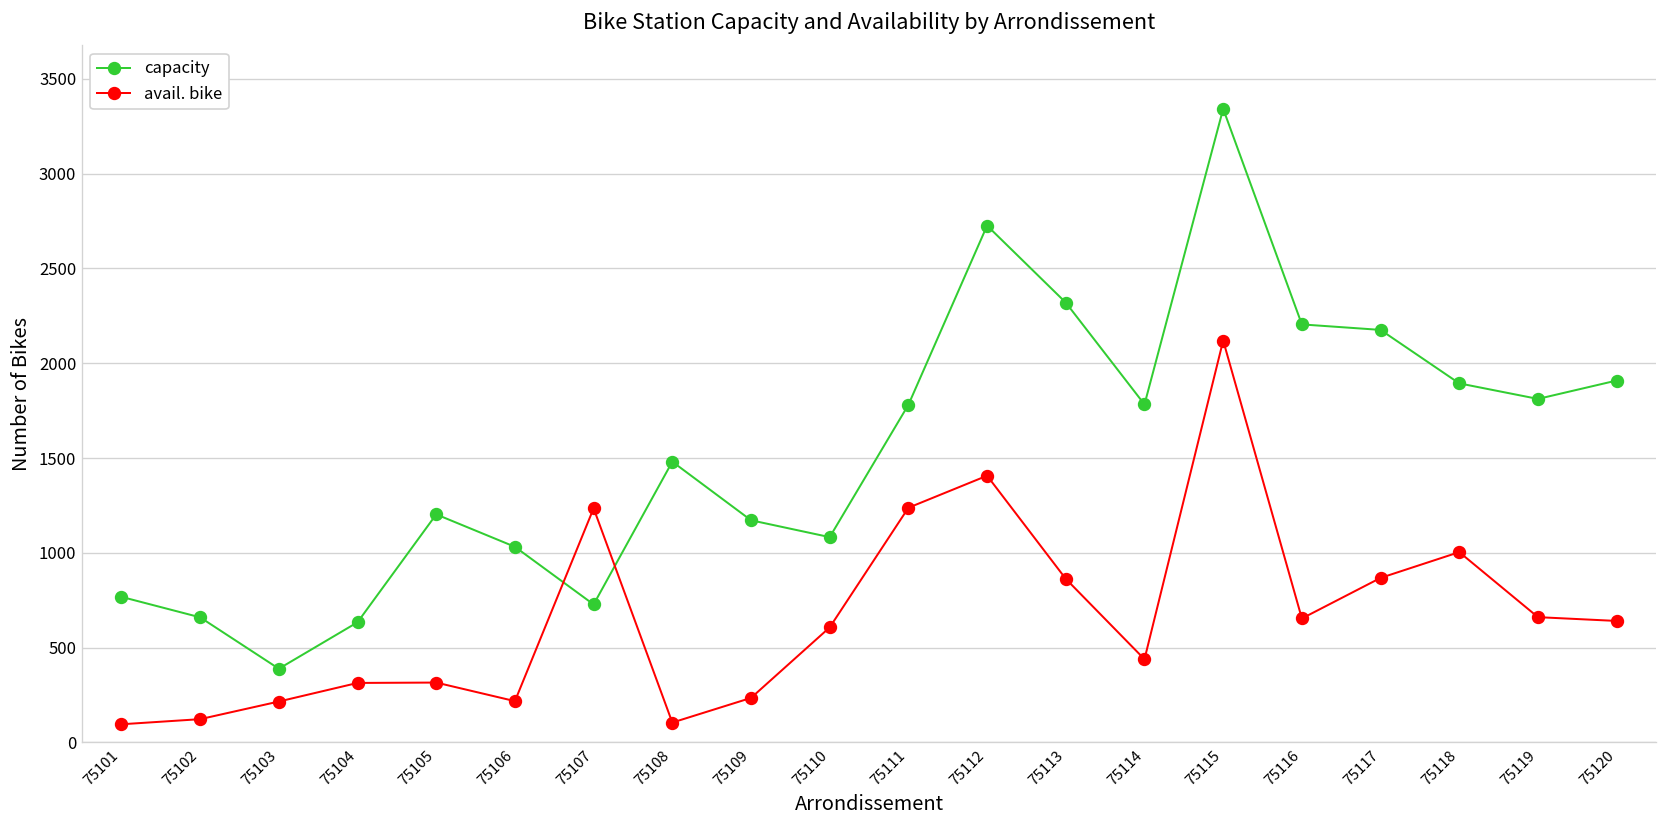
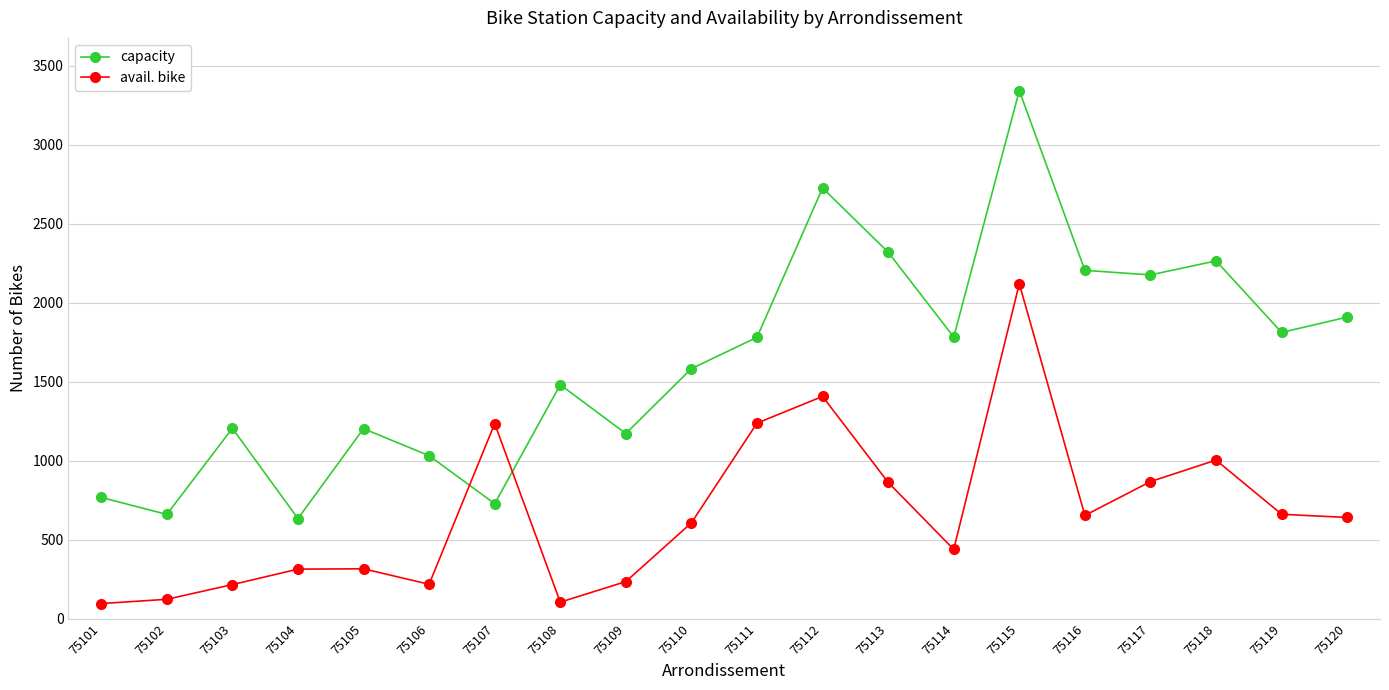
capacity, 75103: 390 -> 1210
capacity, 75110: 1080 -> 1580
capacity, 75118: 1890 -> 2270
